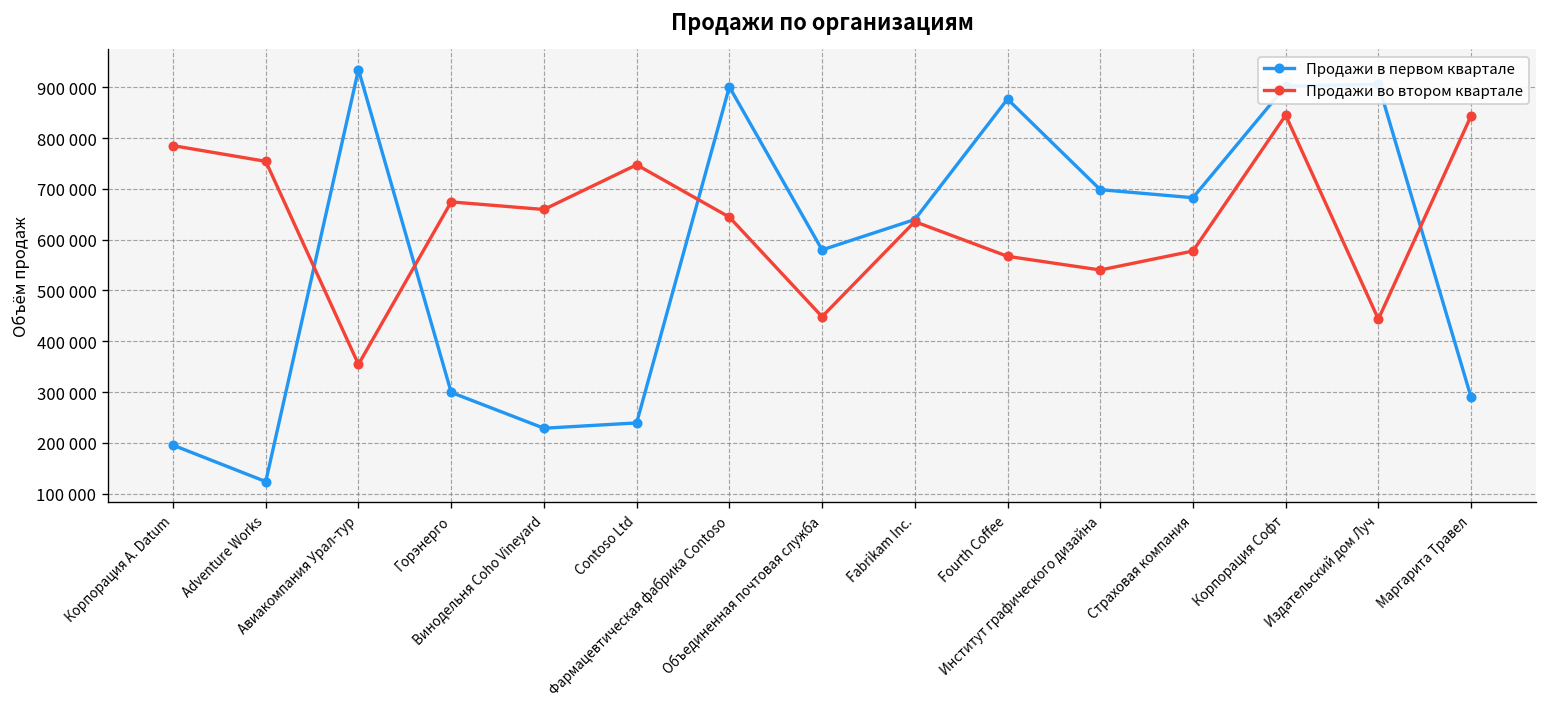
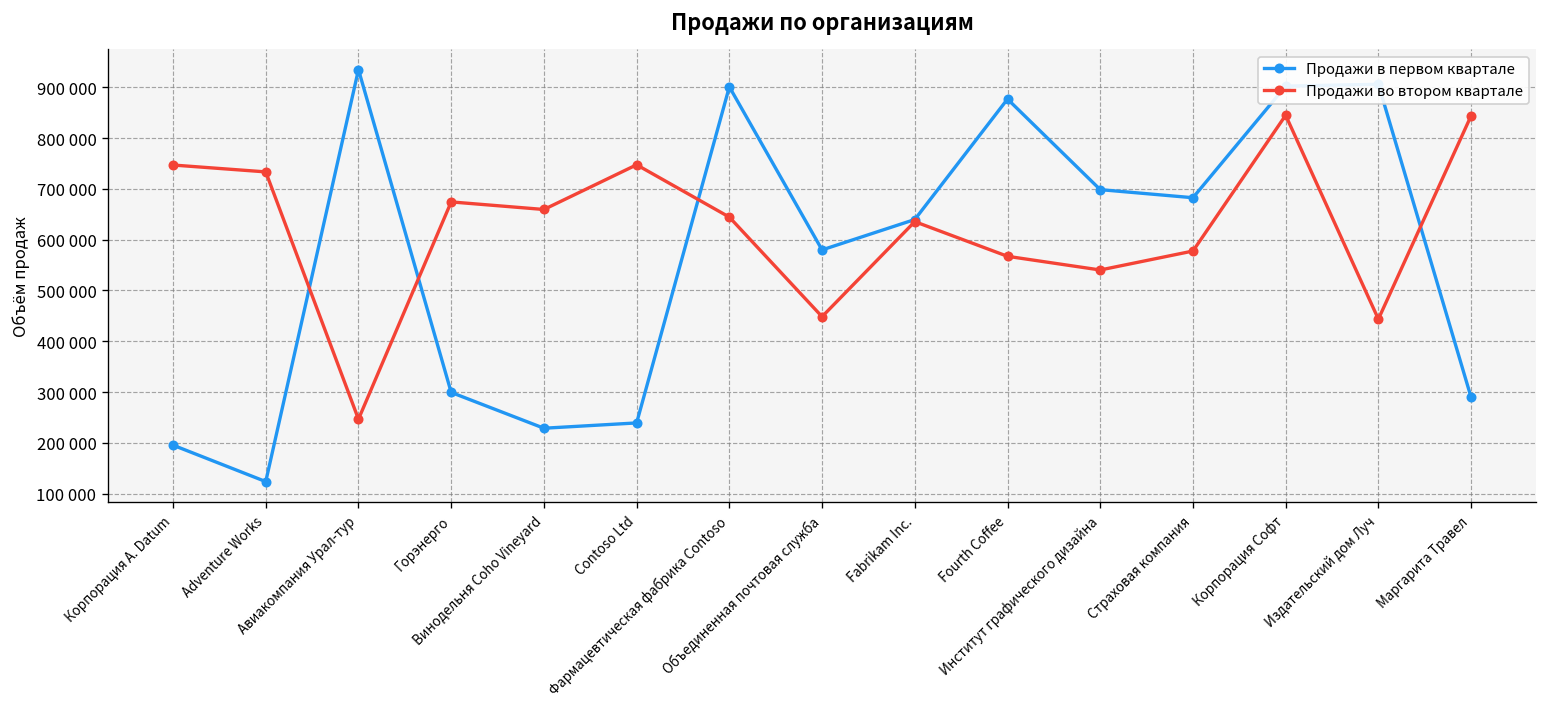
Продажи во втором квартале, Корпорация A. Datum: 790000 -> 750000
Продажи во втором квартале, Adventure Works: 750000 -> 730000
Продажи во втором квартале, Авиакомпания Урал-тур: 350000 -> 250000
